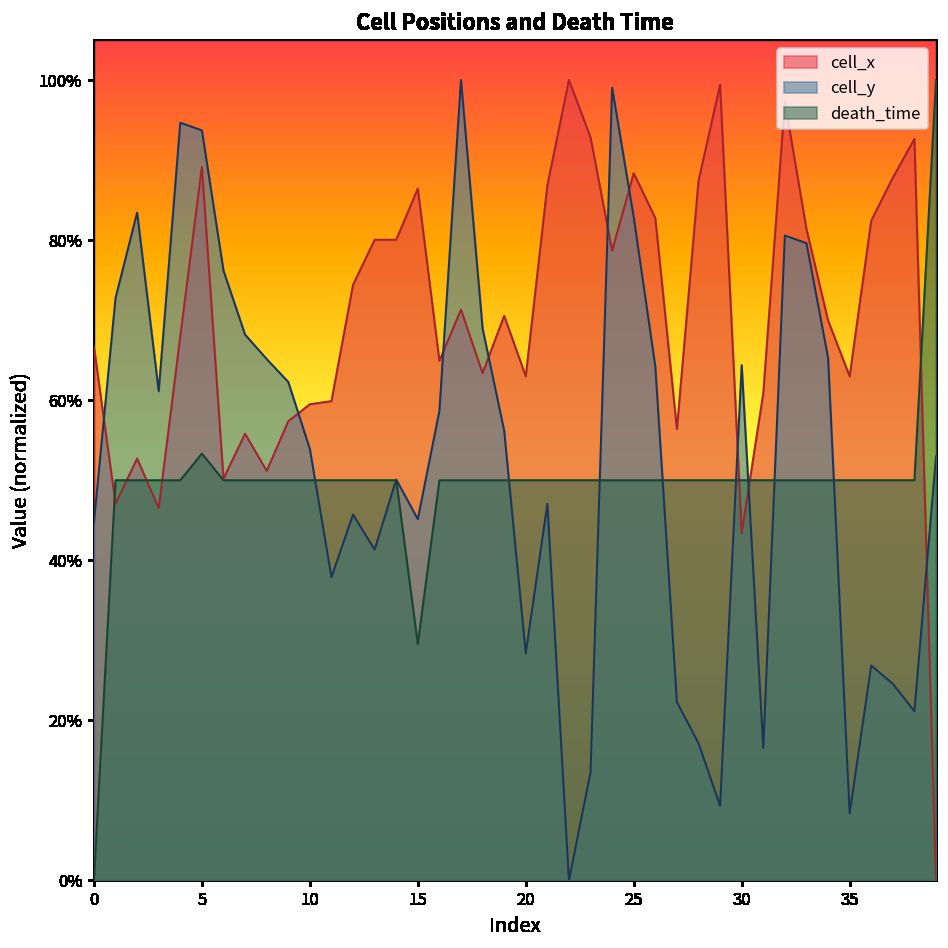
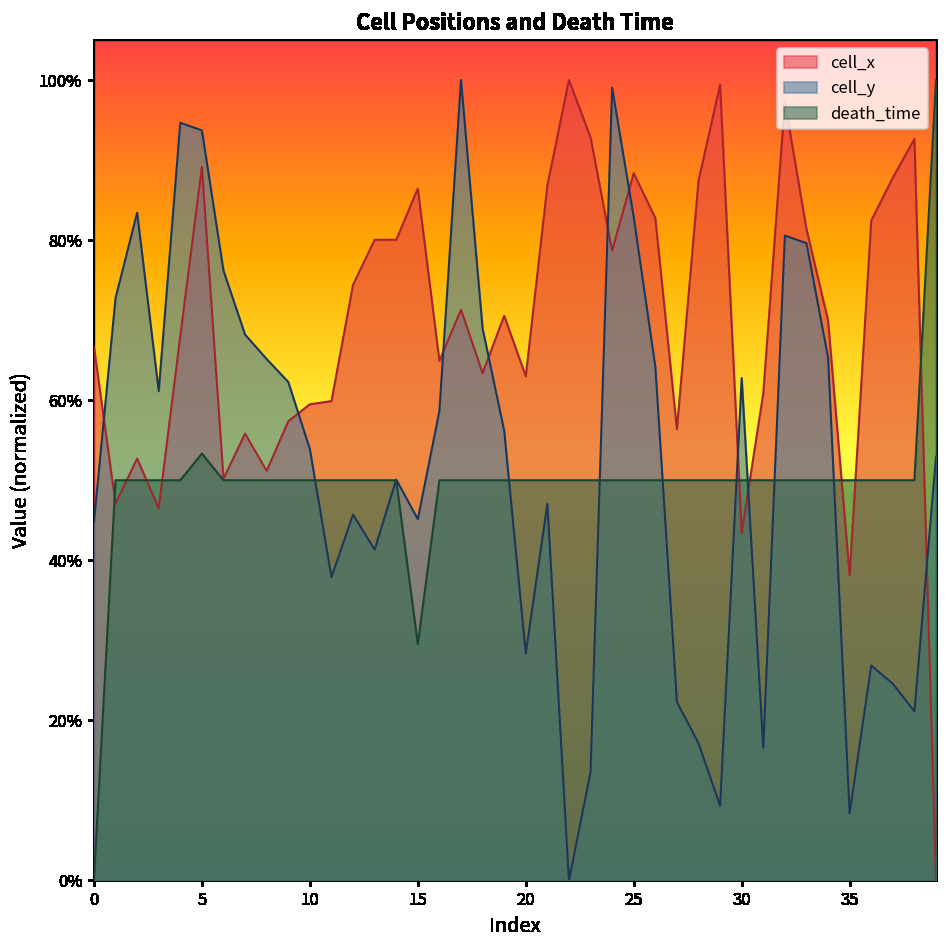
cell_y, 30: 64% -> 63%
cell_x, 35: 63% -> 38%
